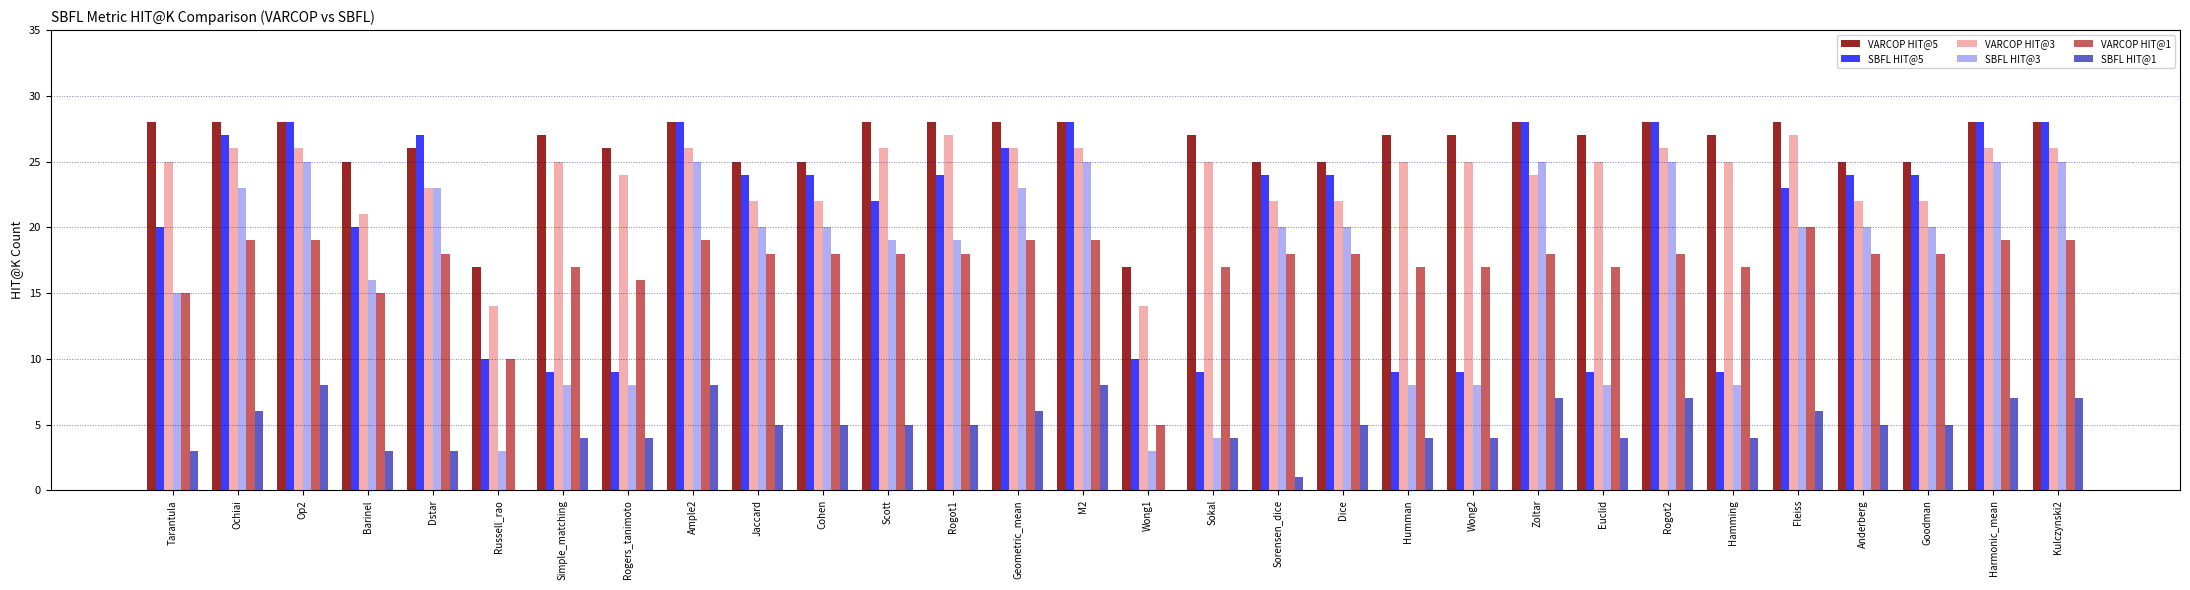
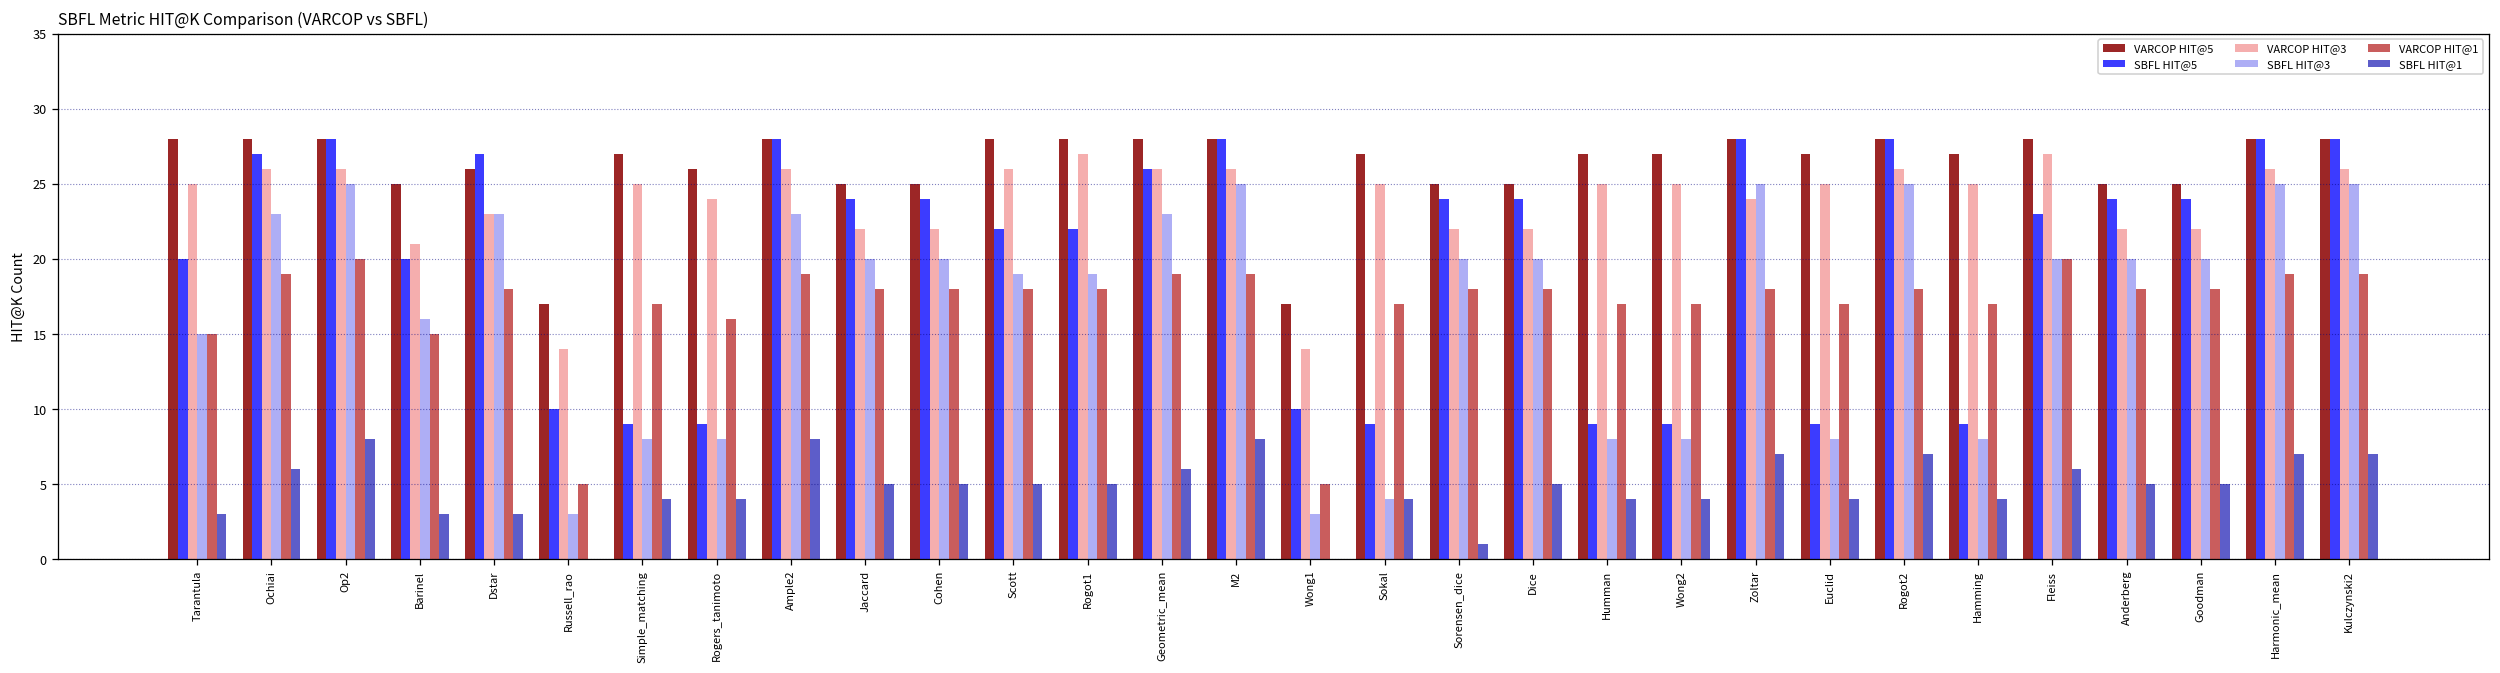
VARCOP HIT@1, Op2: 19 -> 20
VARCOP HIT@1, Russell_rao: 10 -> 5
SBFL HIT@3, Ample2: 25 -> 23
SBFL HIT@5, Rogot1: 24 -> 22
